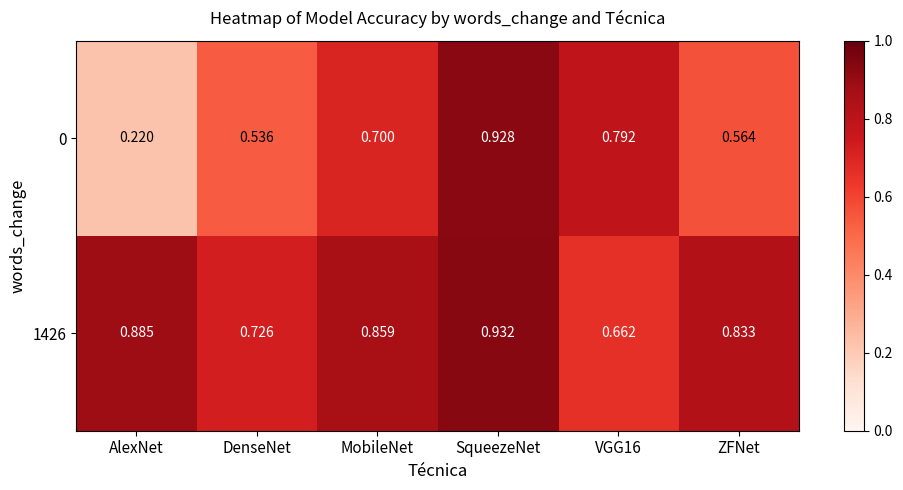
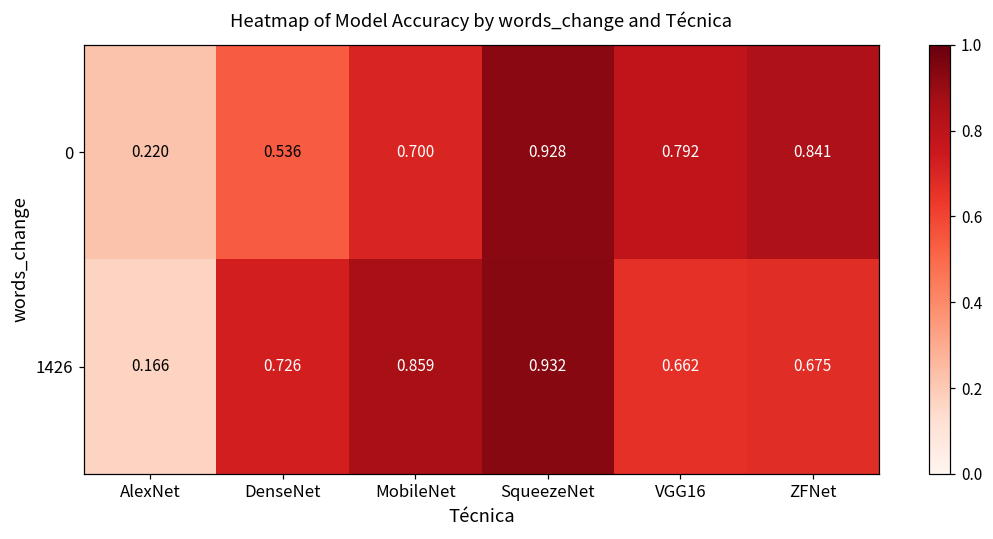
0, ZFNet: 0.564 -> 0.841
1426, AlexNet: 0.885 -> 0.166
1426, ZFNet: 0.833 -> 0.675
